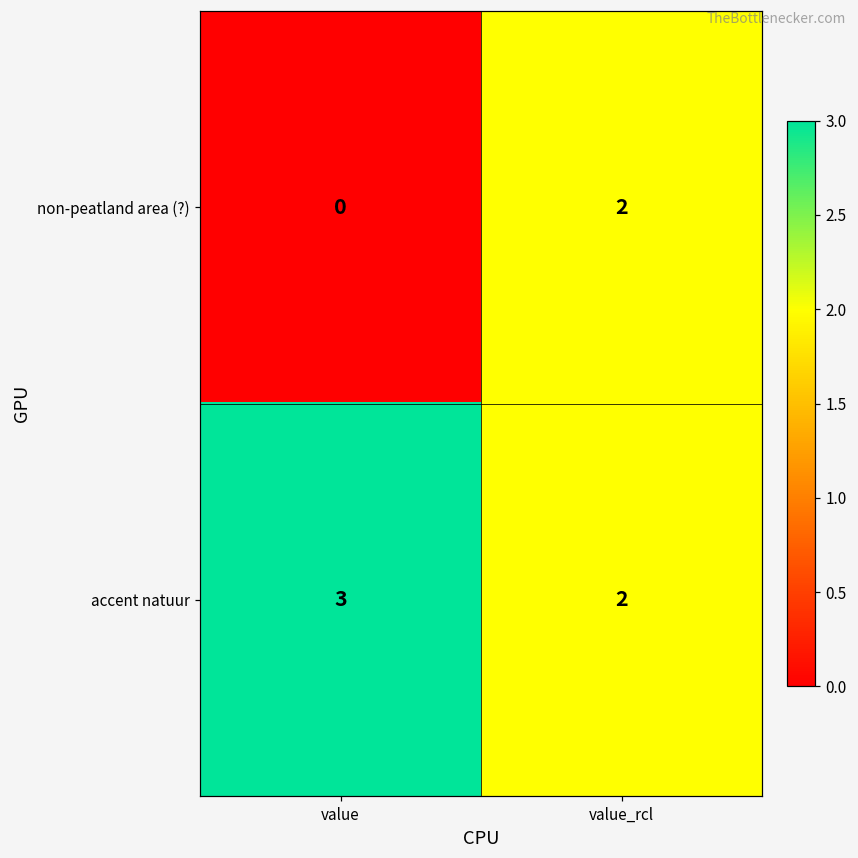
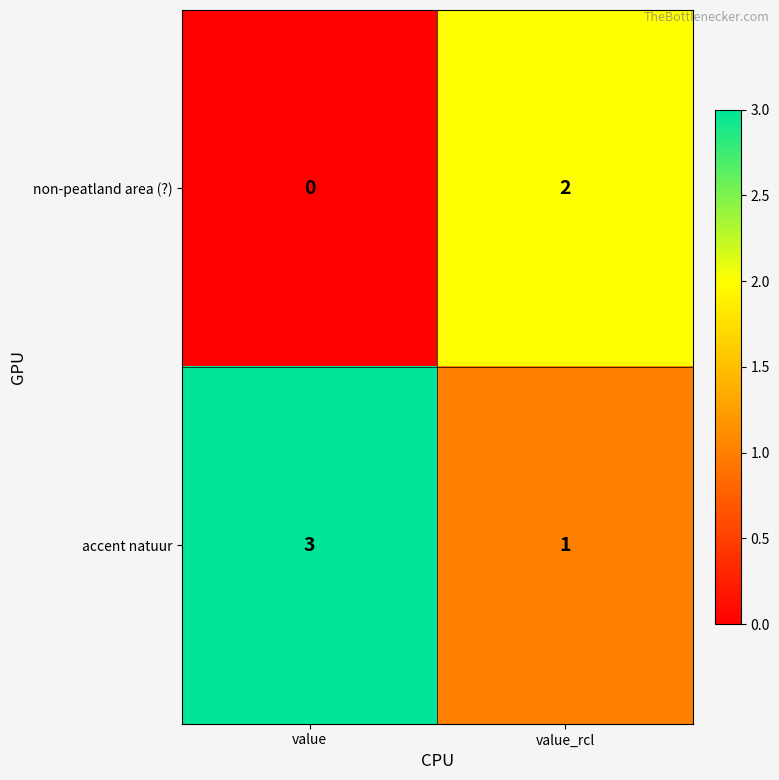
accent natuur, value_rcl: 2 -> 1
